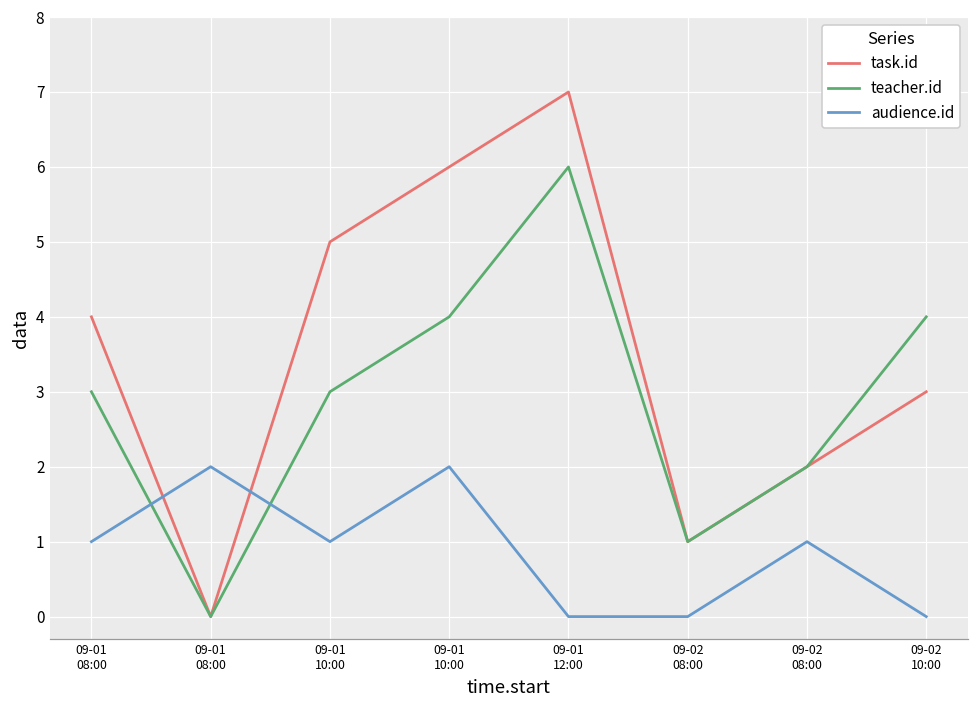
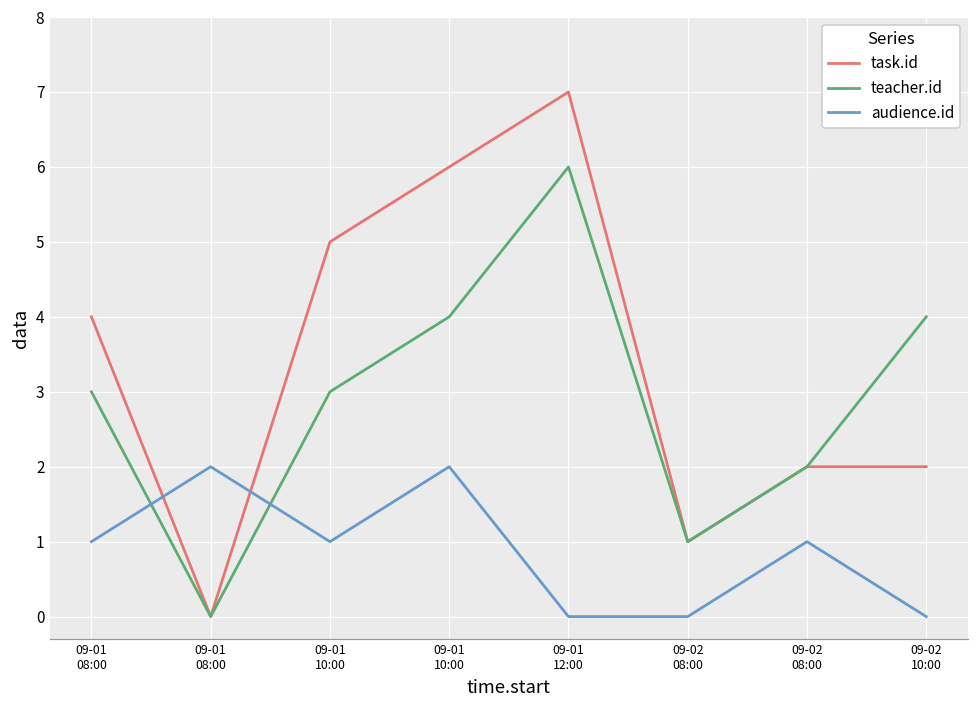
task.id, 09-02 10:00: 3 -> 2
